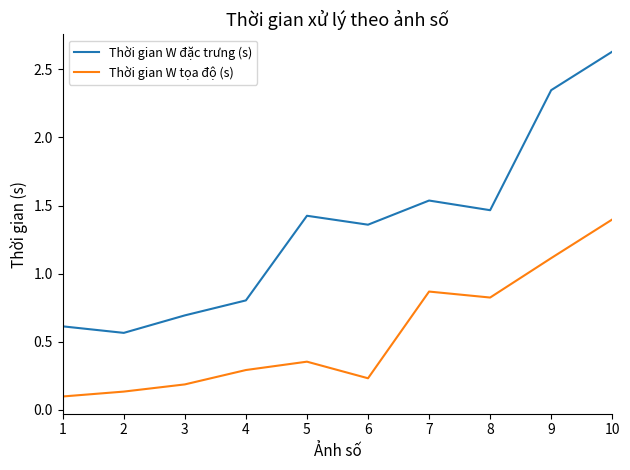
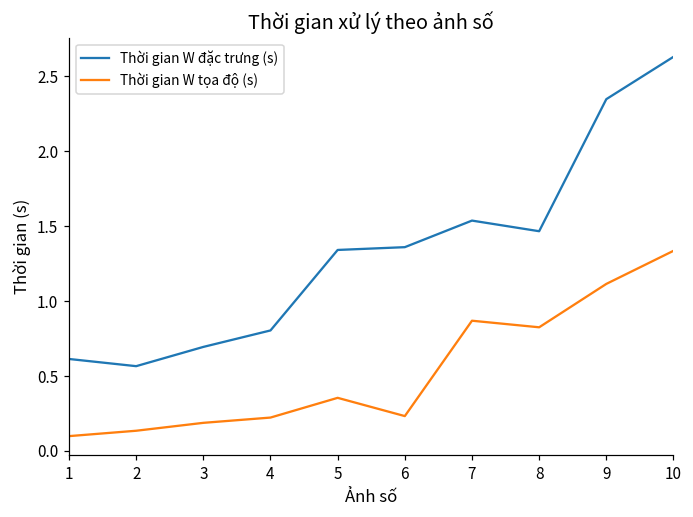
Thời gian W tọa độ (s), 4: 0.29 -> 0.22
Thời gian W đặc trưng (s), 5: 1.43 -> 1.34
Thời gian W tọa độ (s), 10: 1.40 -> 1.34
